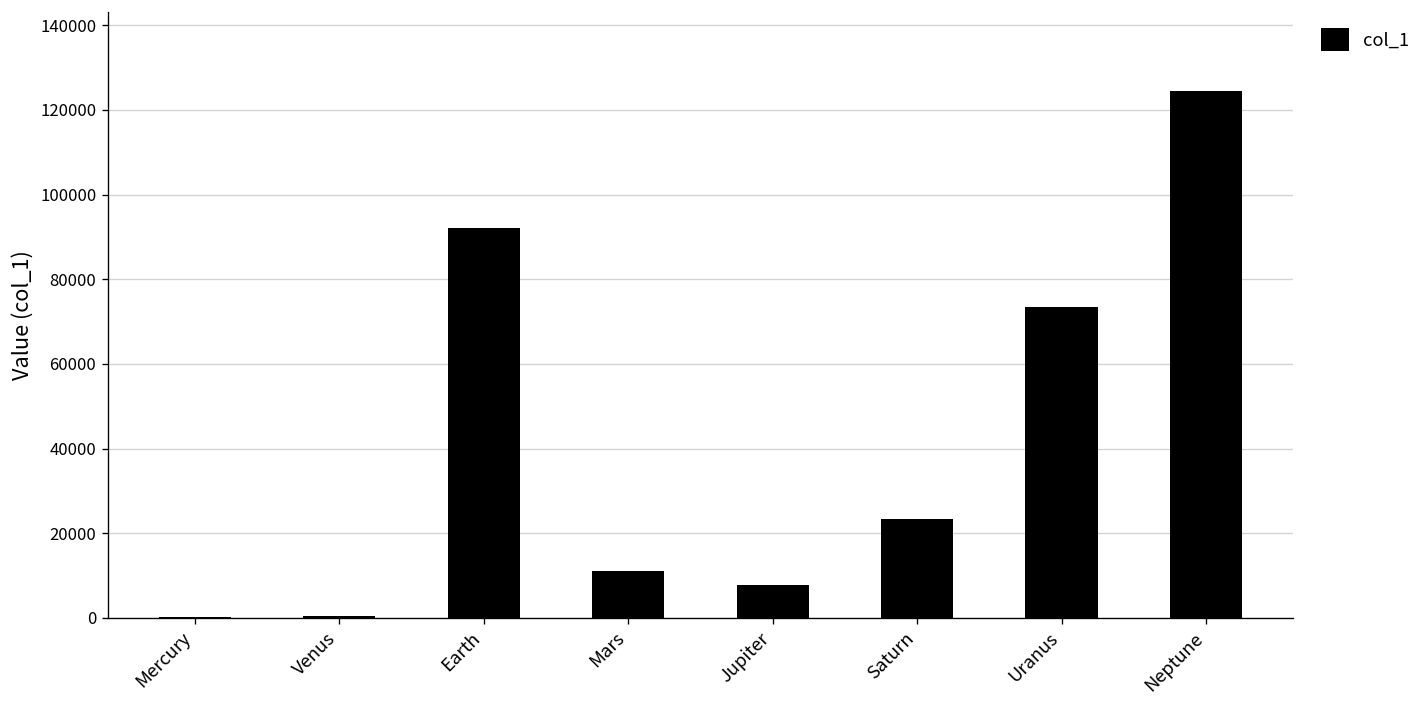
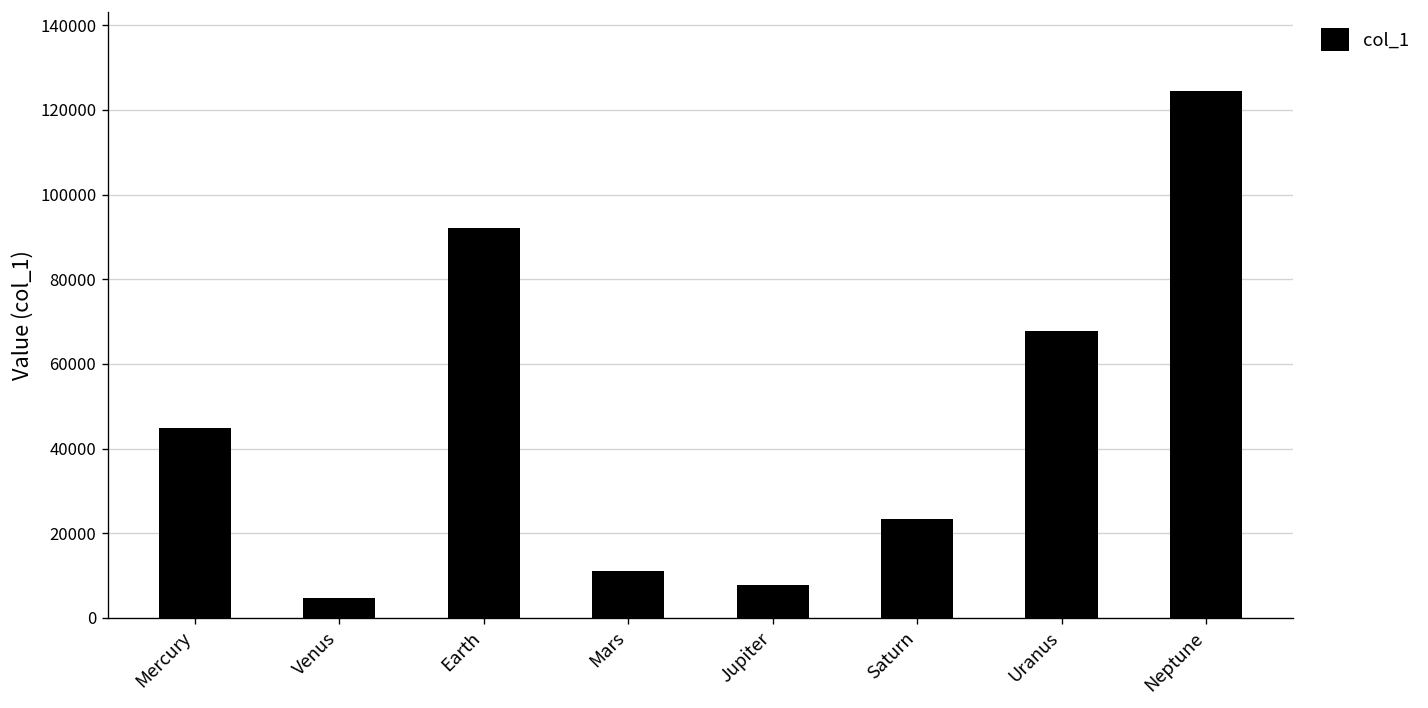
Mercury: 0 -> 45000
Venus: 0 -> 5000
Uranus: 73000 -> 68000
